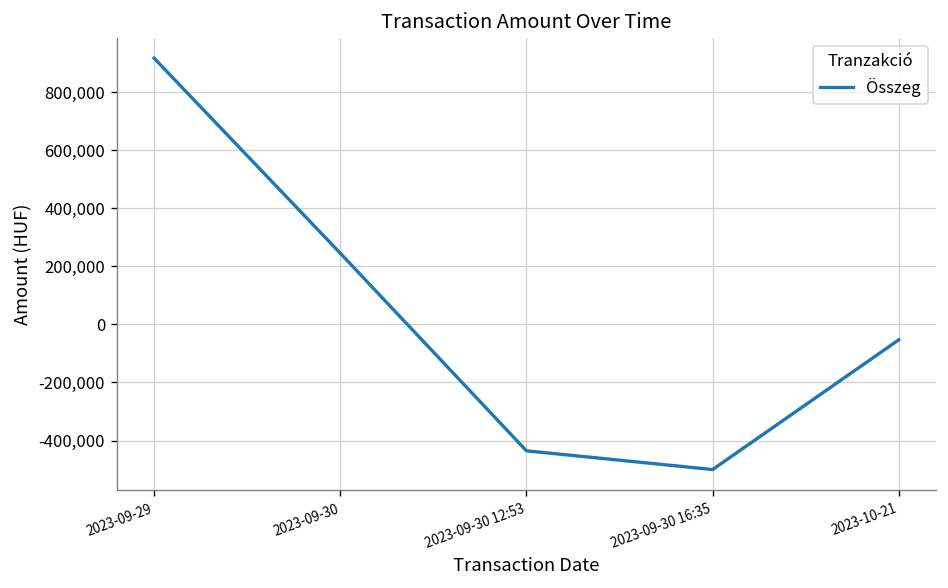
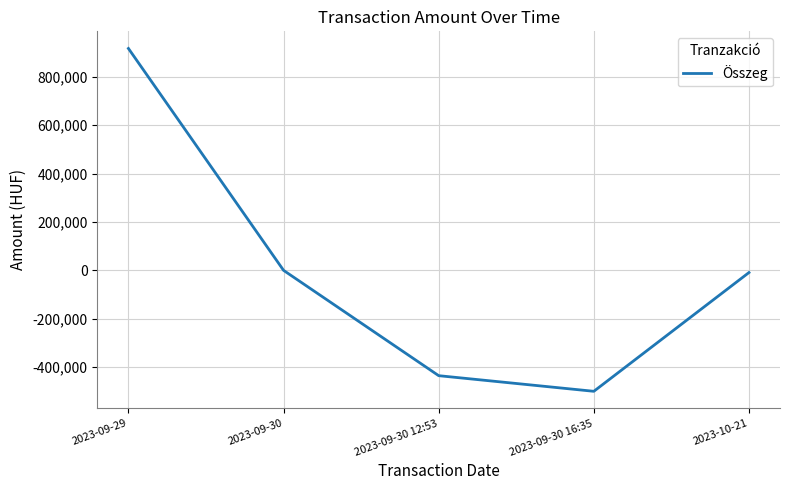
2023-09-30: 250,000 -> 0
2023-10-21: -50,000 -> -10,000
